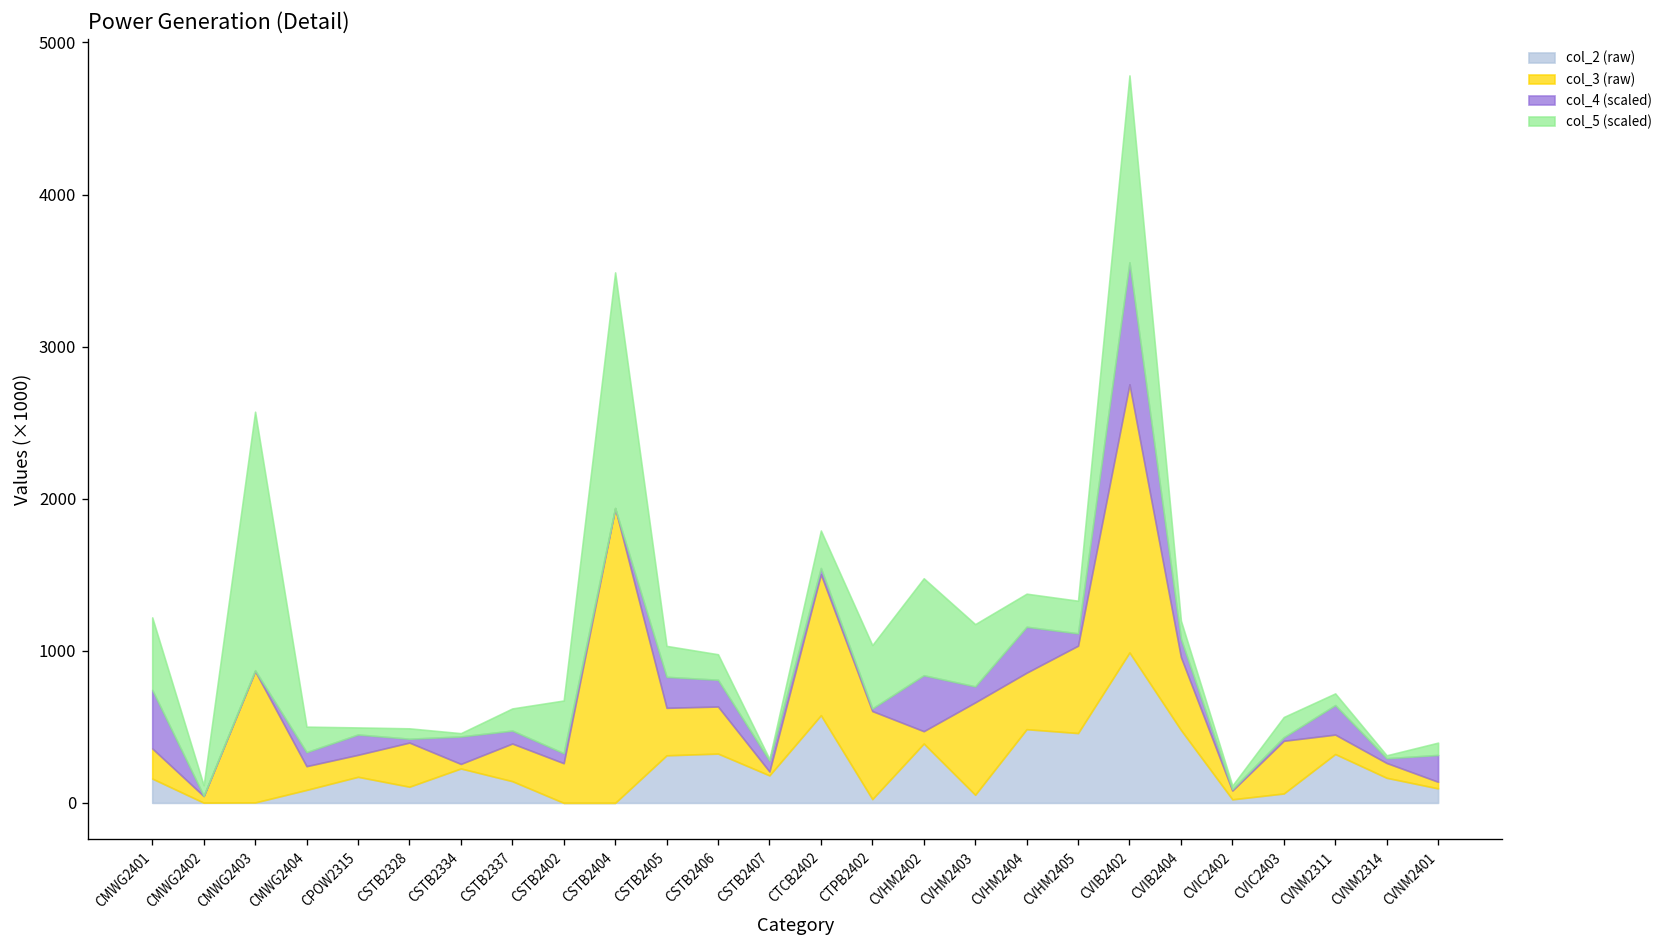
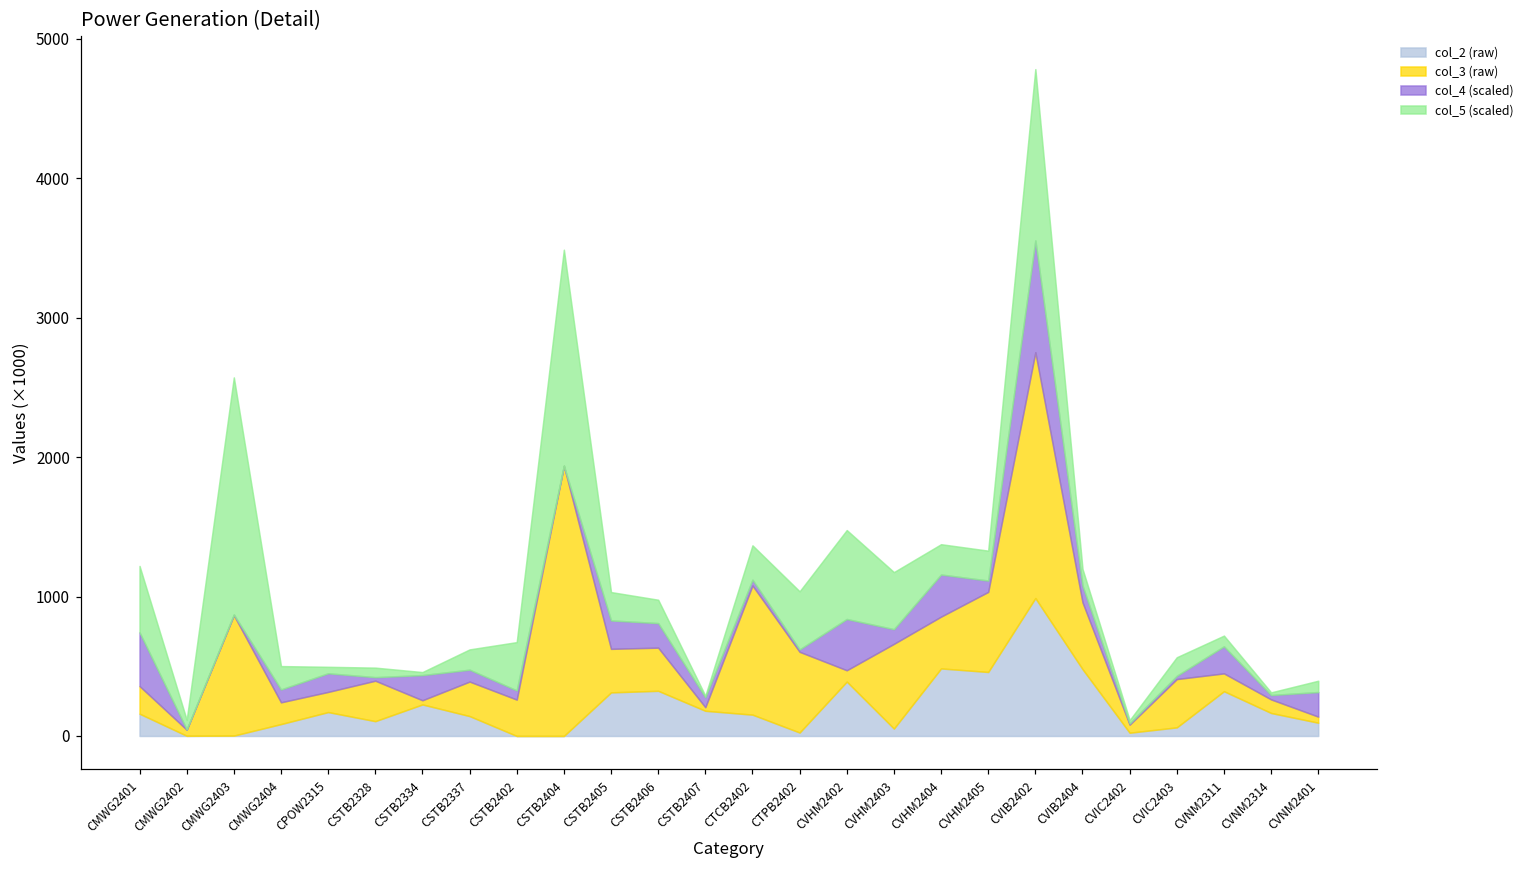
col_2 (raw), CTCB2402: 580 -> 150
